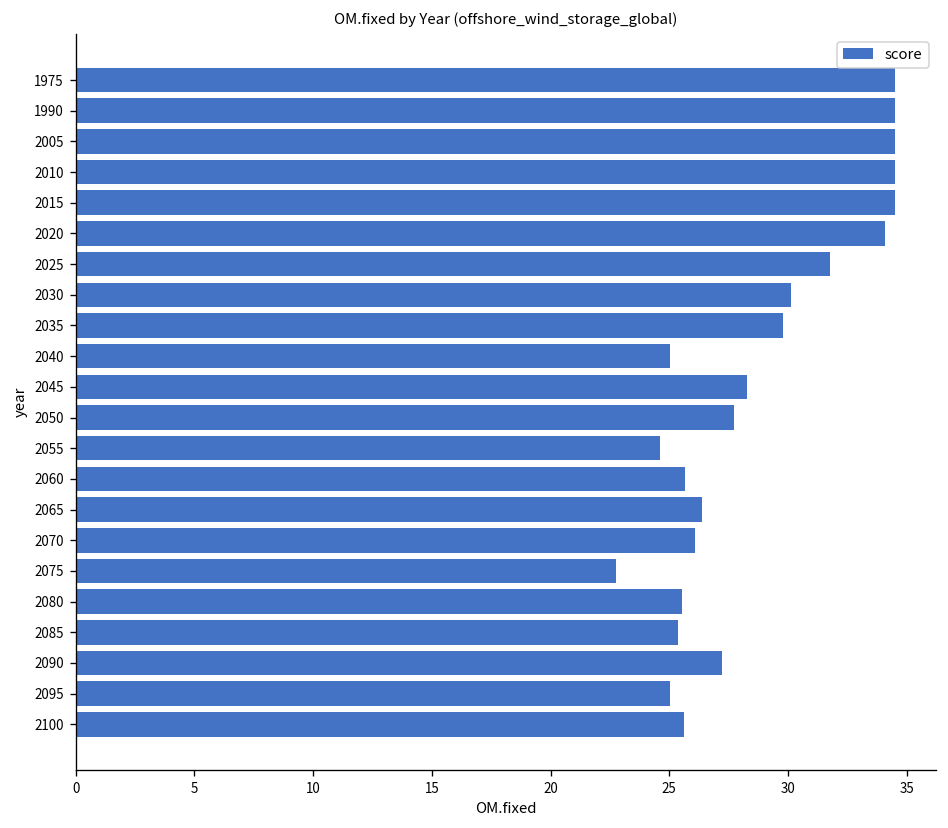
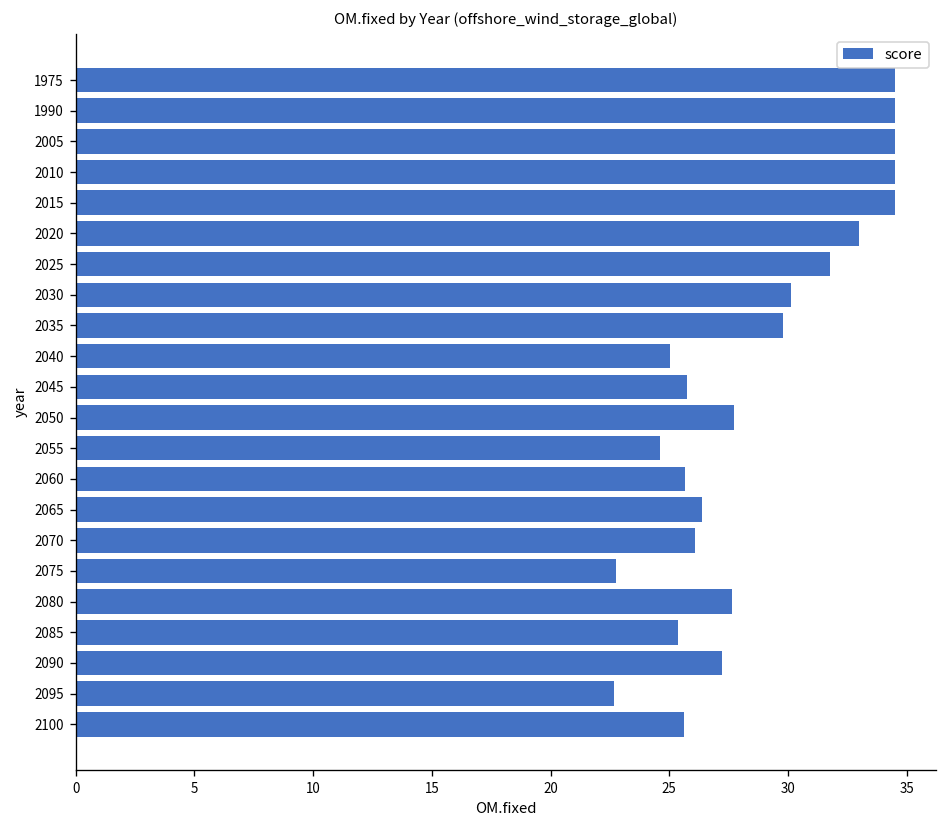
2020: 34.1 -> 33.0
2045: 28.3 -> 25.7
2080: 25.5 -> 27.6
2095: 25.0 -> 22.7
